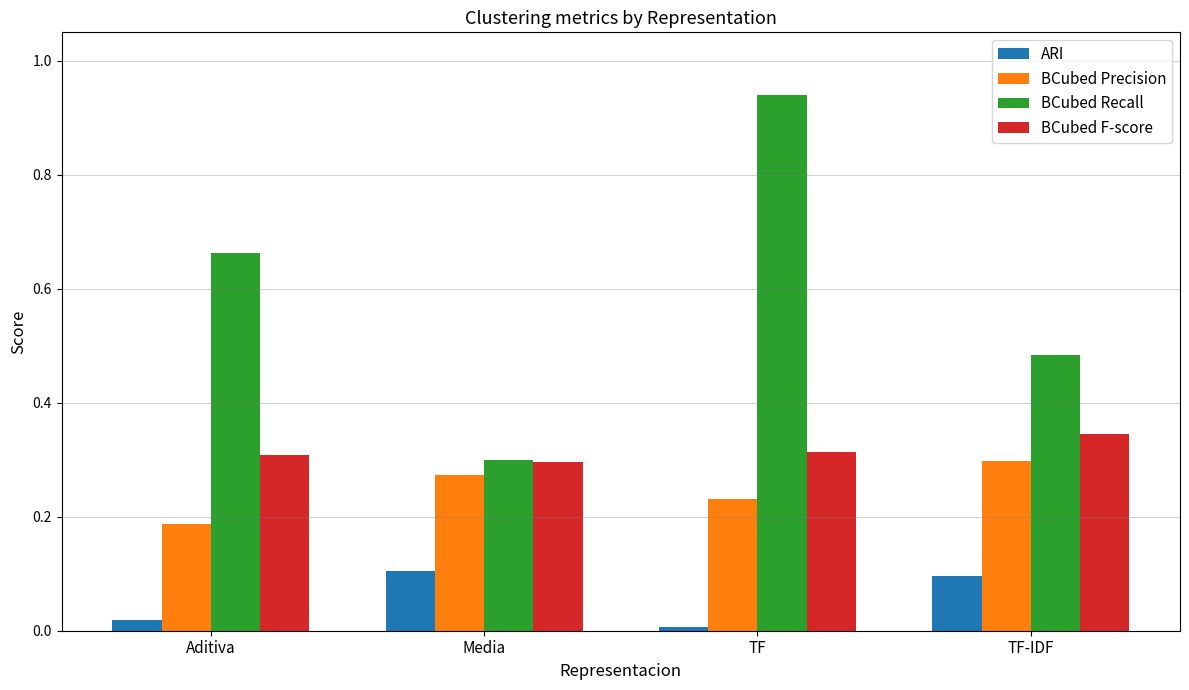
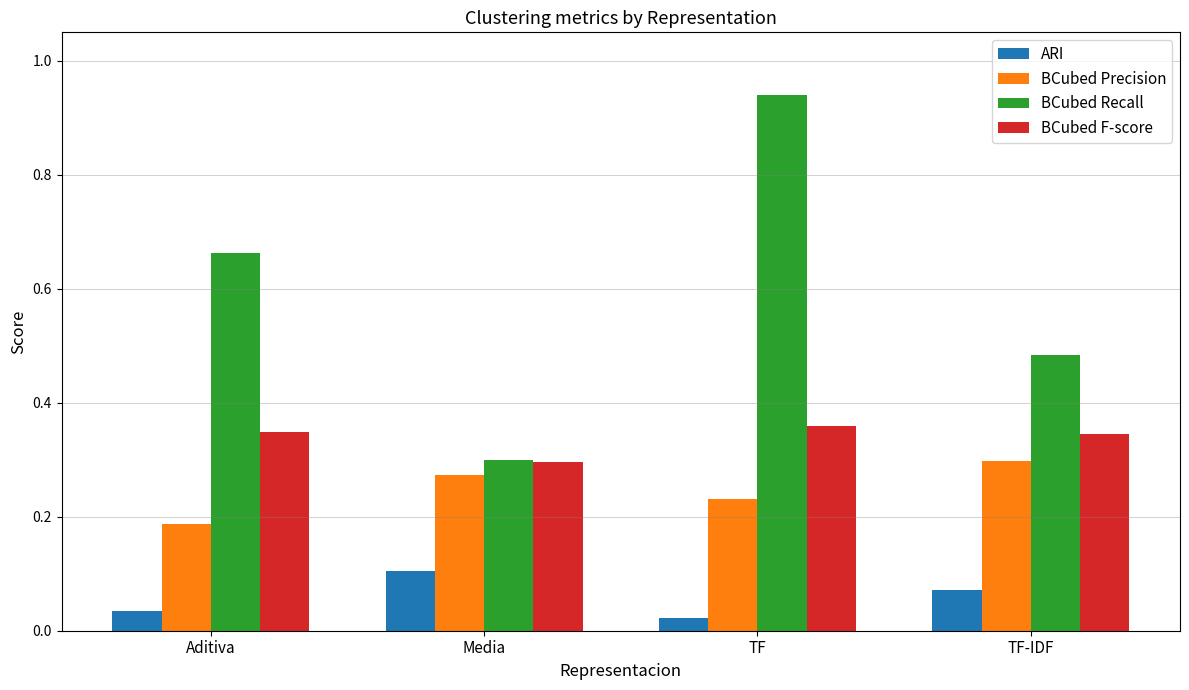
ARI, Aditiva: 0.02 -> 0.04
BCubed F-score, Aditiva: 0.31 -> 0.35
ARI, TF: 0.01 -> 0.02
BCubed F-score, TF: 0.31 -> 0.36
ARI, TF-IDF: 0.10 -> 0.07
